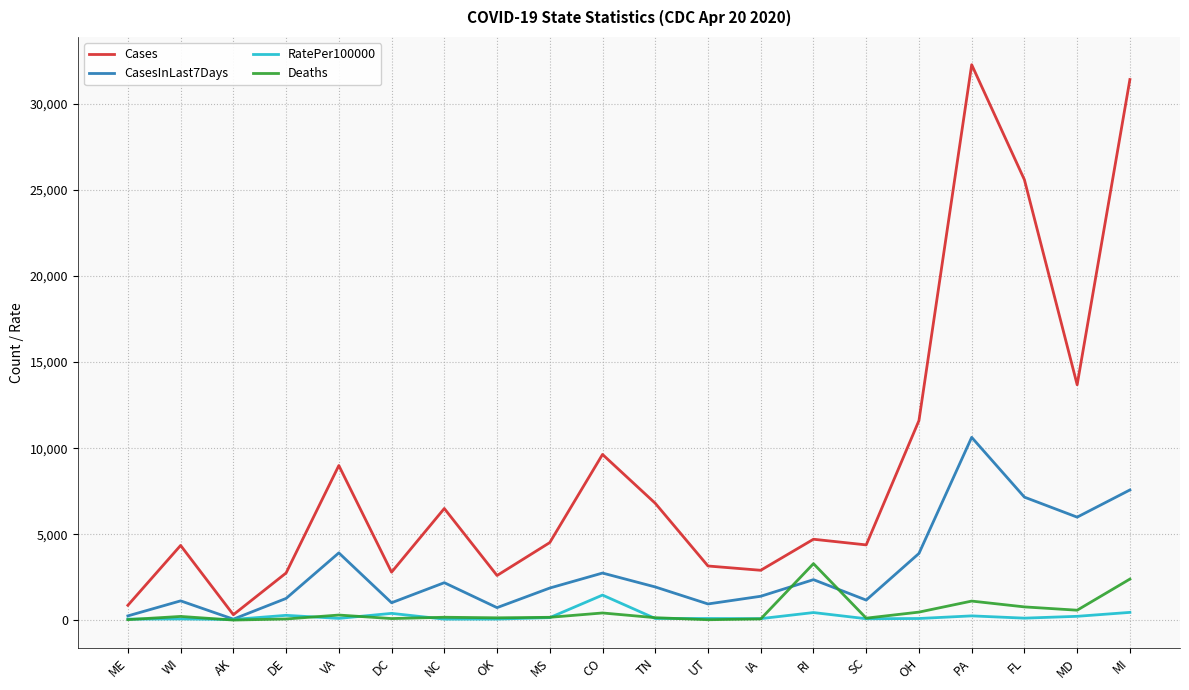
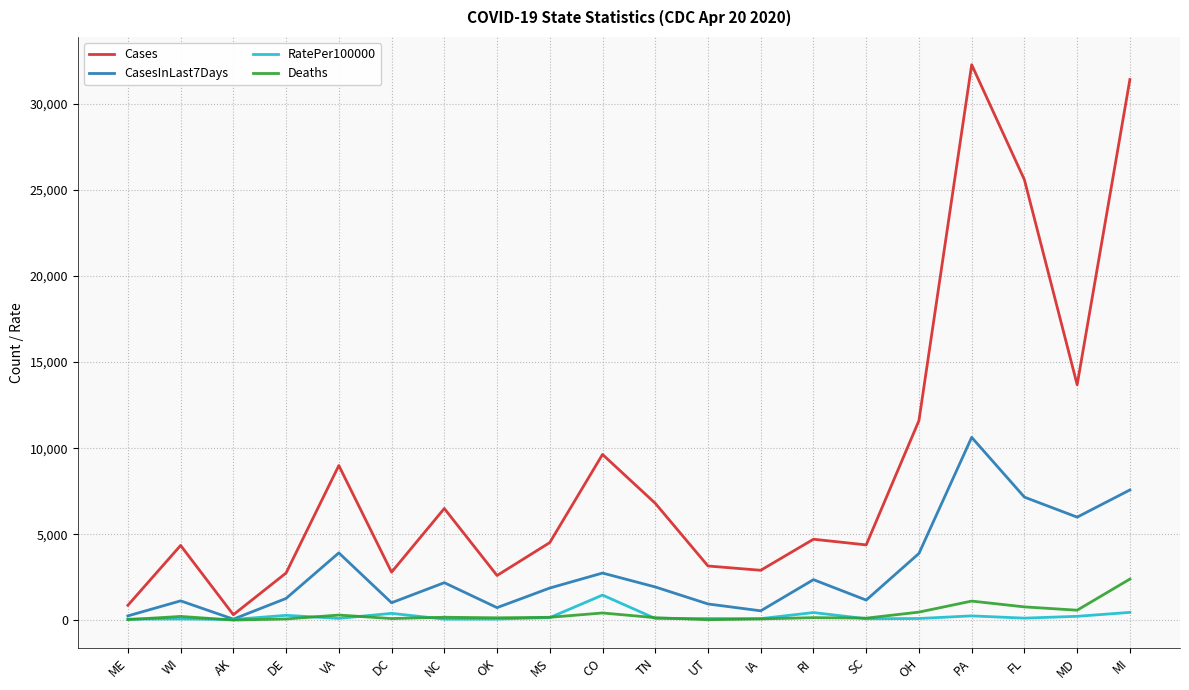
CasesInLast7Days, IA: 1,400 -> 500
Deaths, RI: 3,300 -> 200
